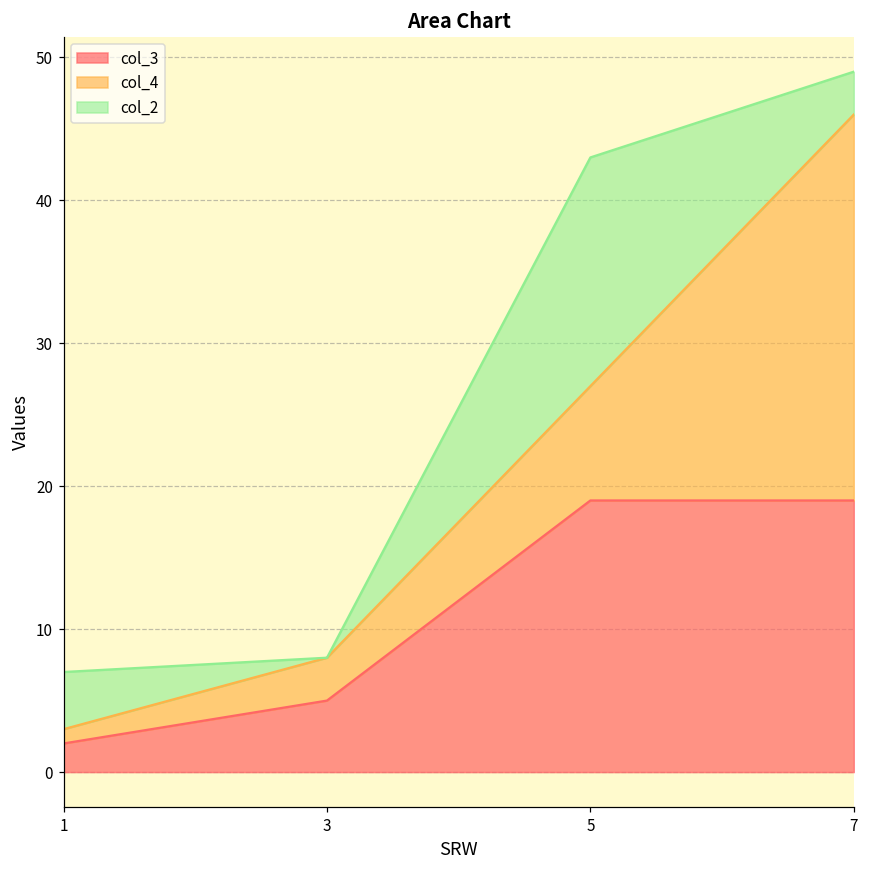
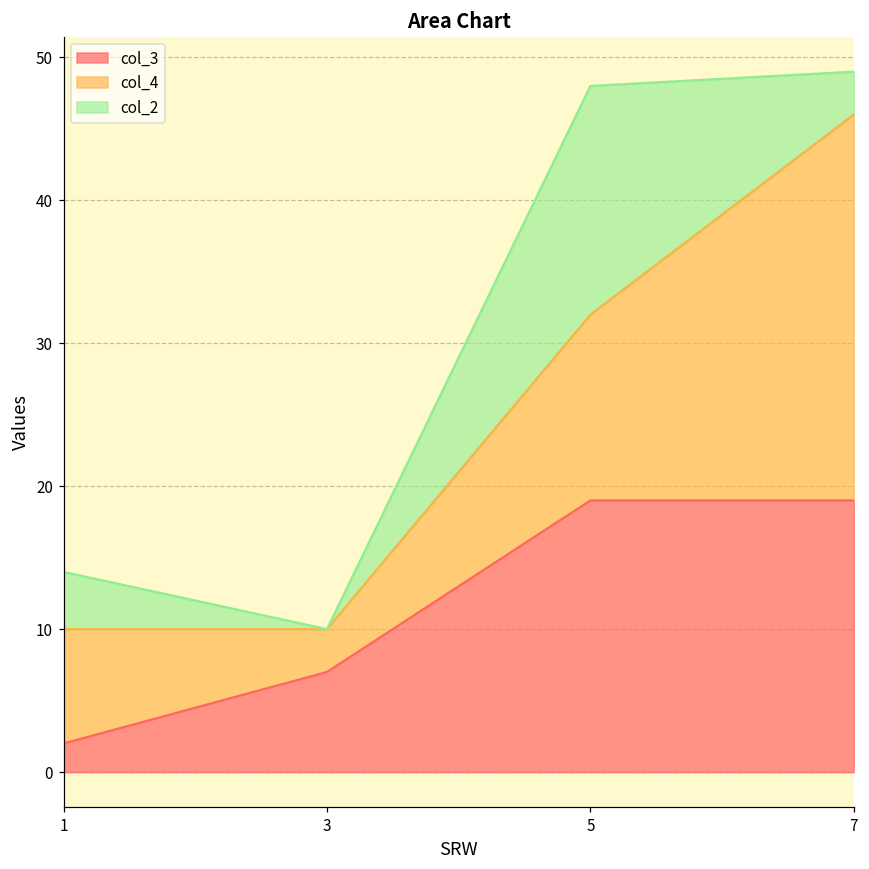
col_4, 1: 1 -> 8
col_3, 3: 5 -> 7
col_4, 5: 8 -> 13
